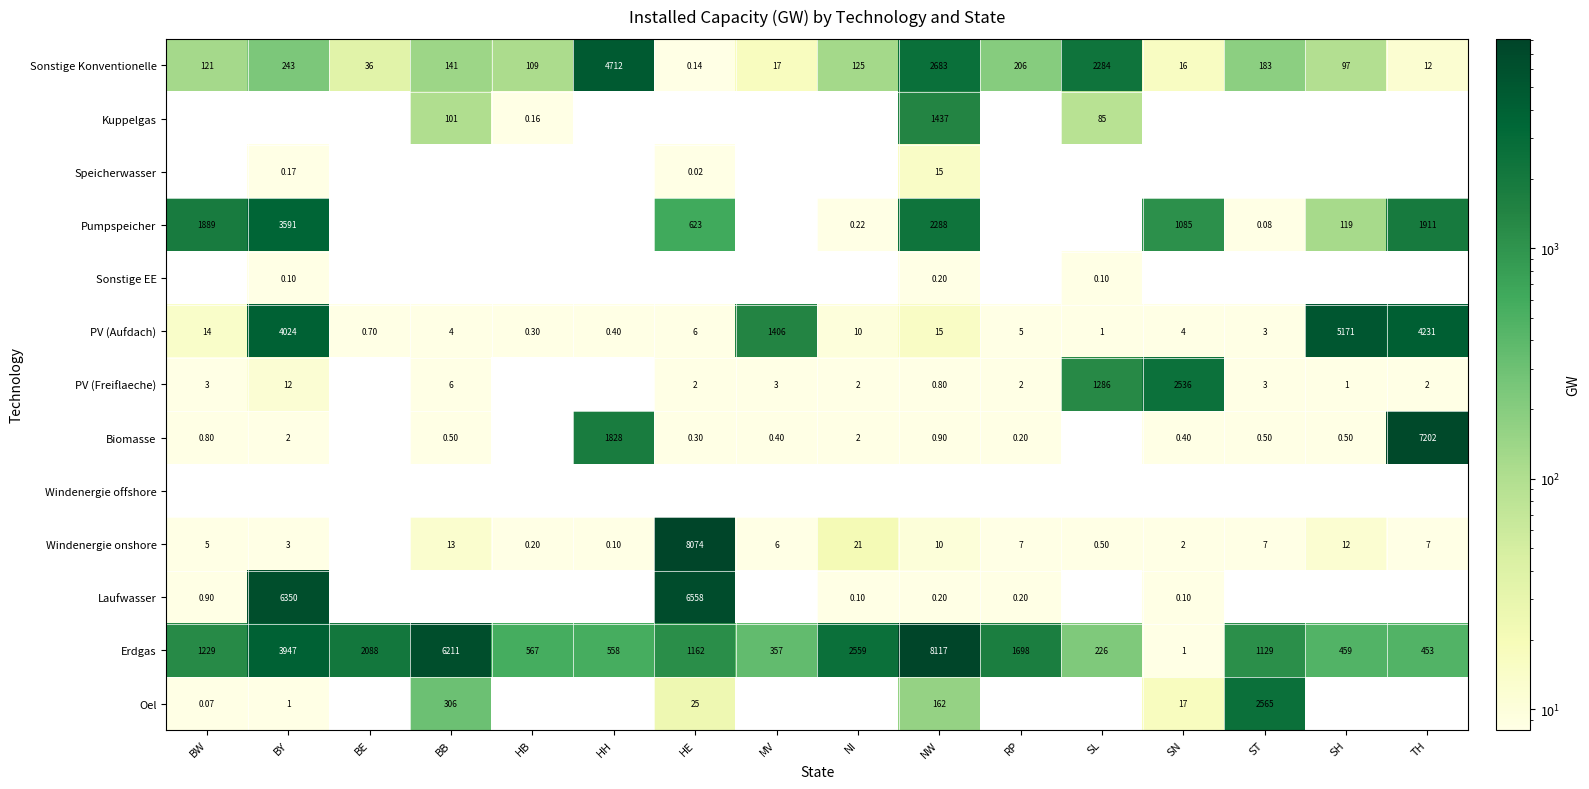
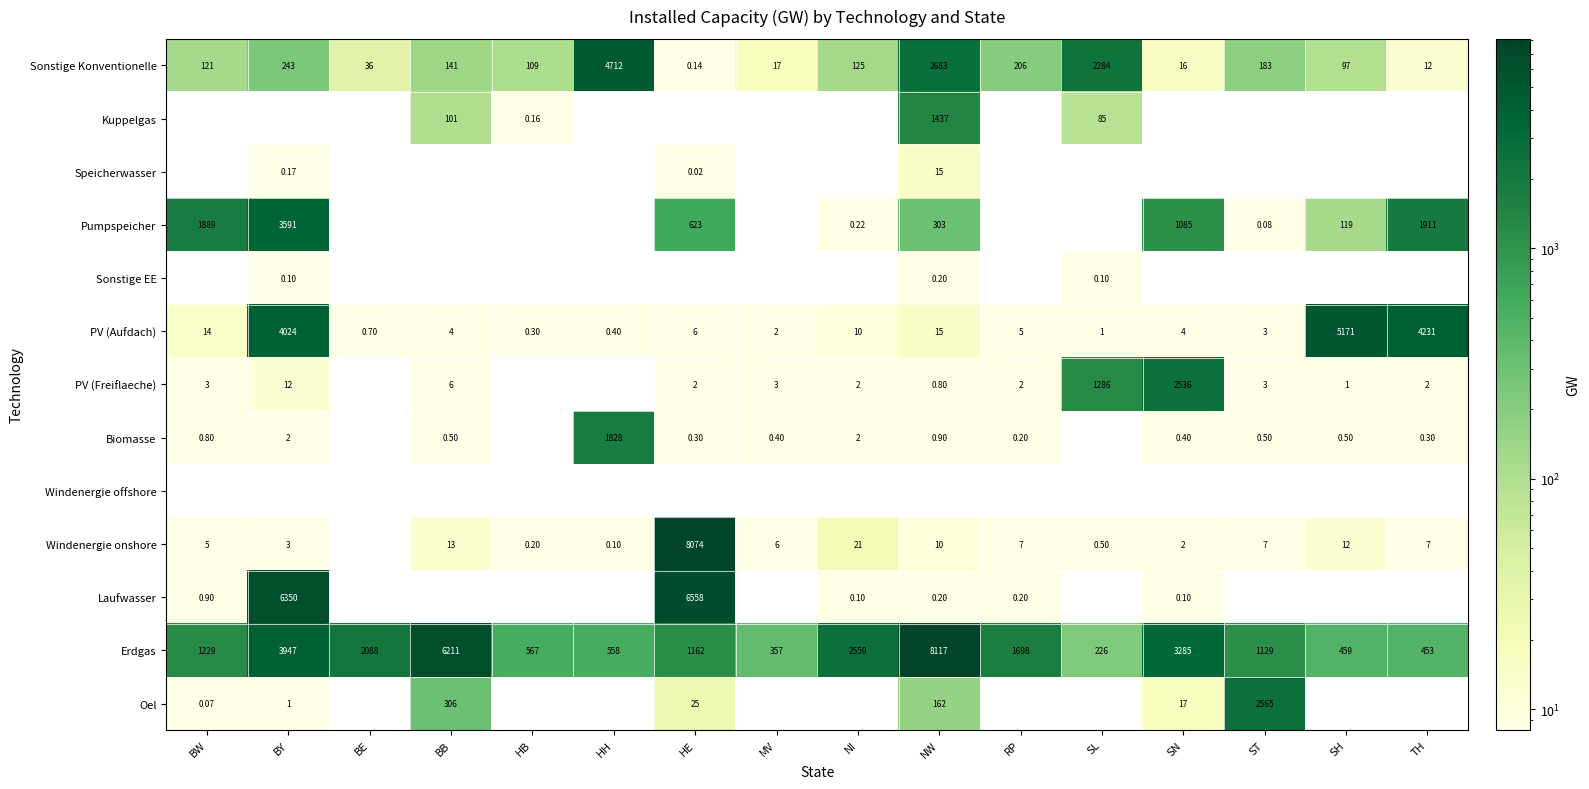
Pumpspeicher, NW: 2288 -> 303
PV (Aufdach), MV: 1406 -> 2
Biomasse, TH: 7202 -> 0.30
Erdgas, SN: 1 -> 3285
